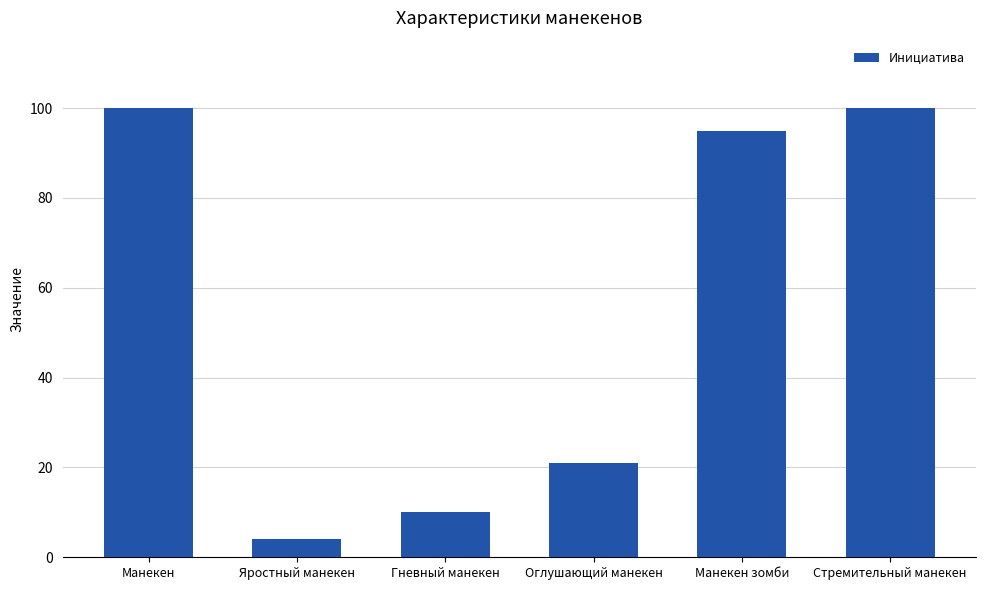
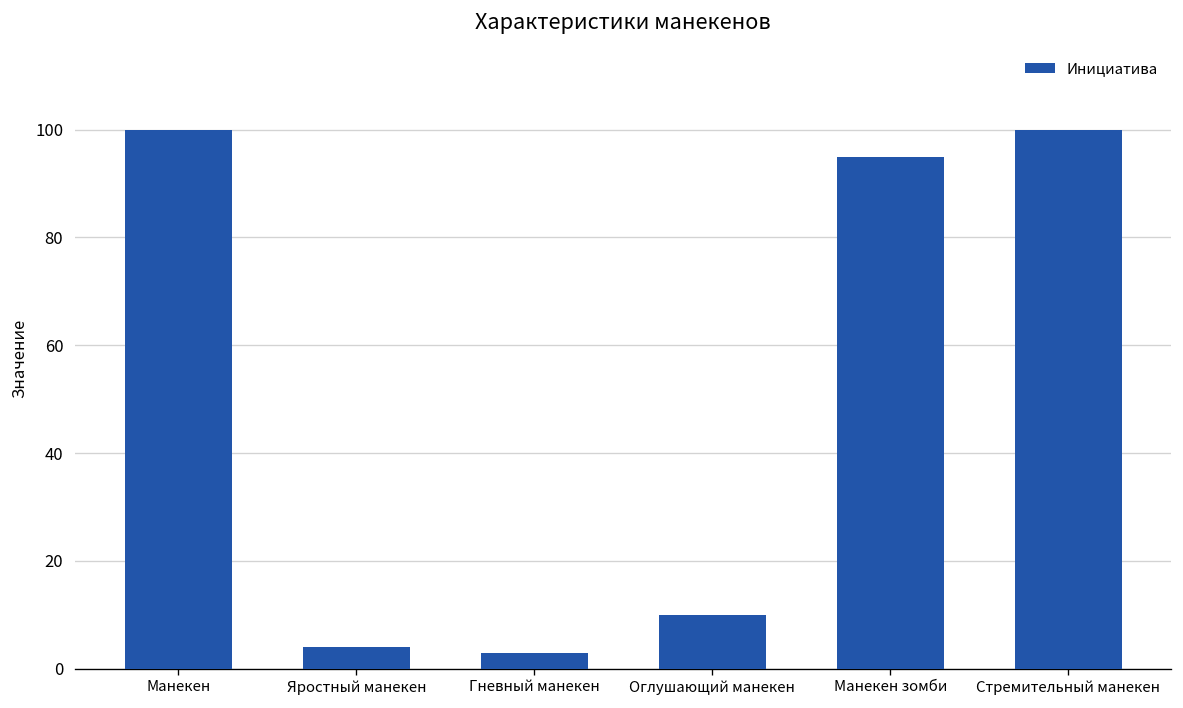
Гневный манекен: 10 -> 3
Оглушающий манекен: 21 -> 10
